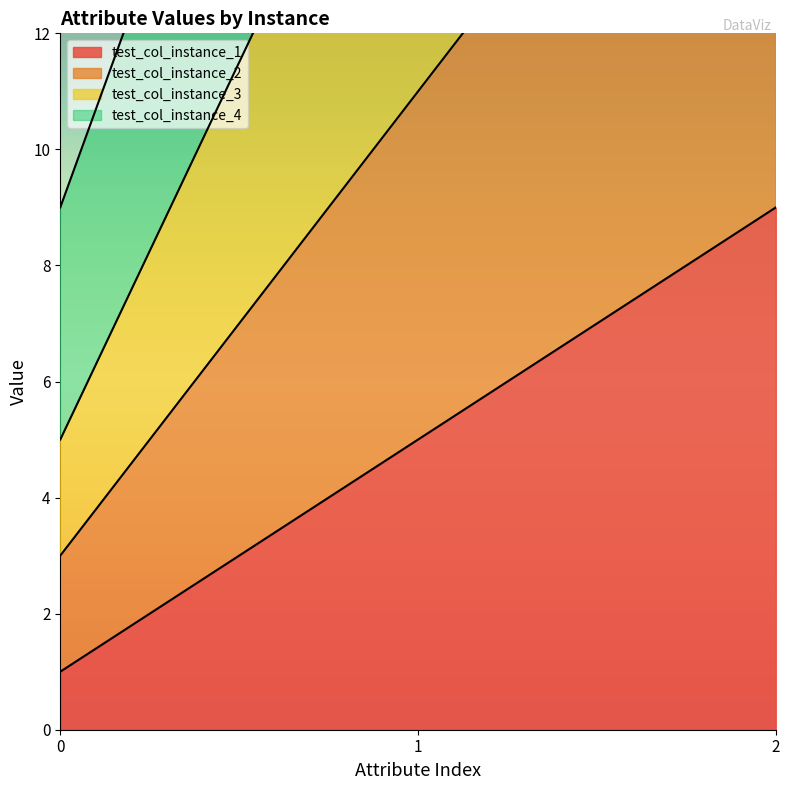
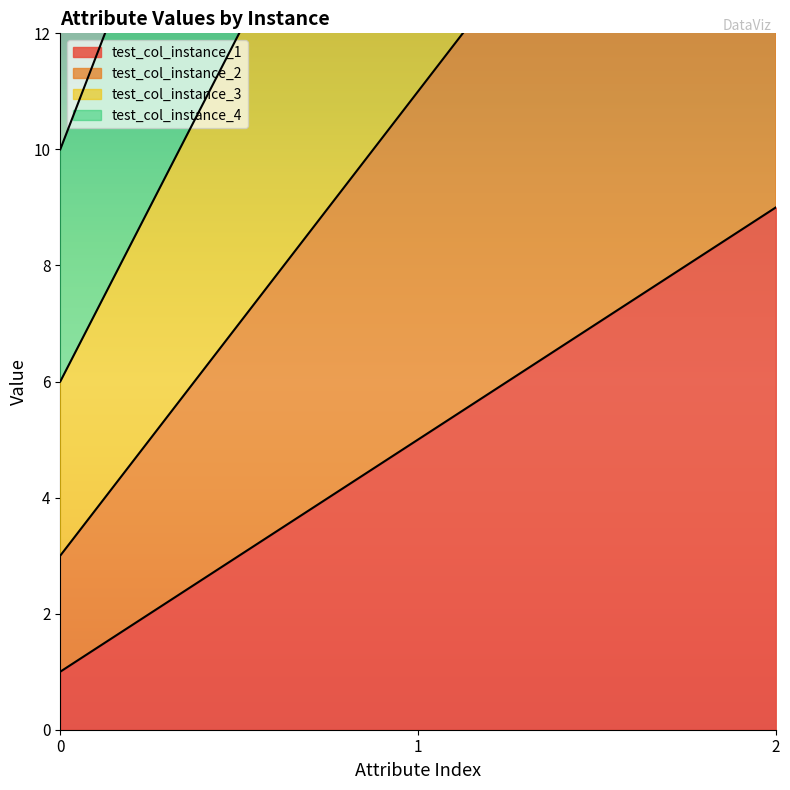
test_col_instance_3, 0: 2 -> 3
